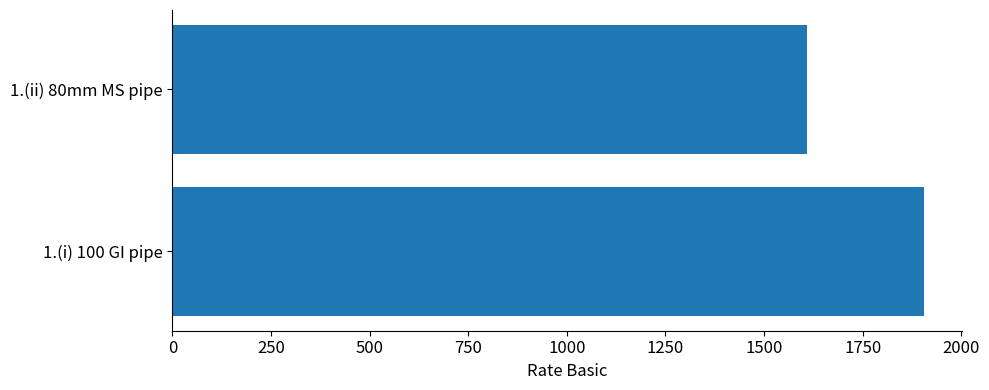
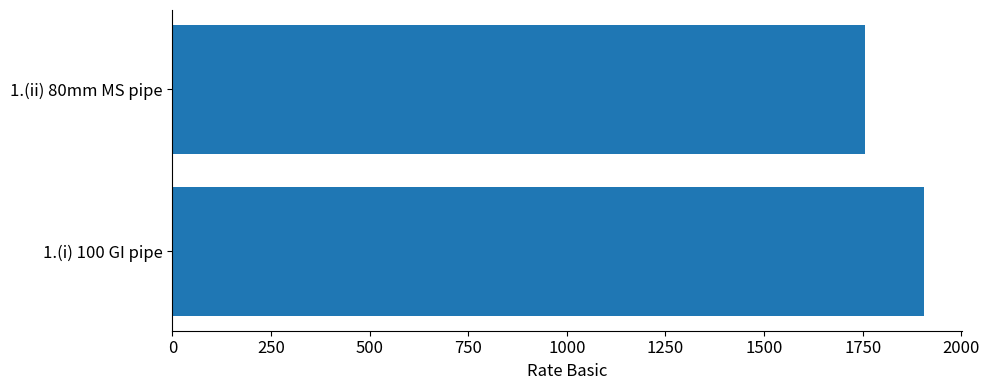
1.(ii) 80mm MS pipe: 1610 -> 1760
